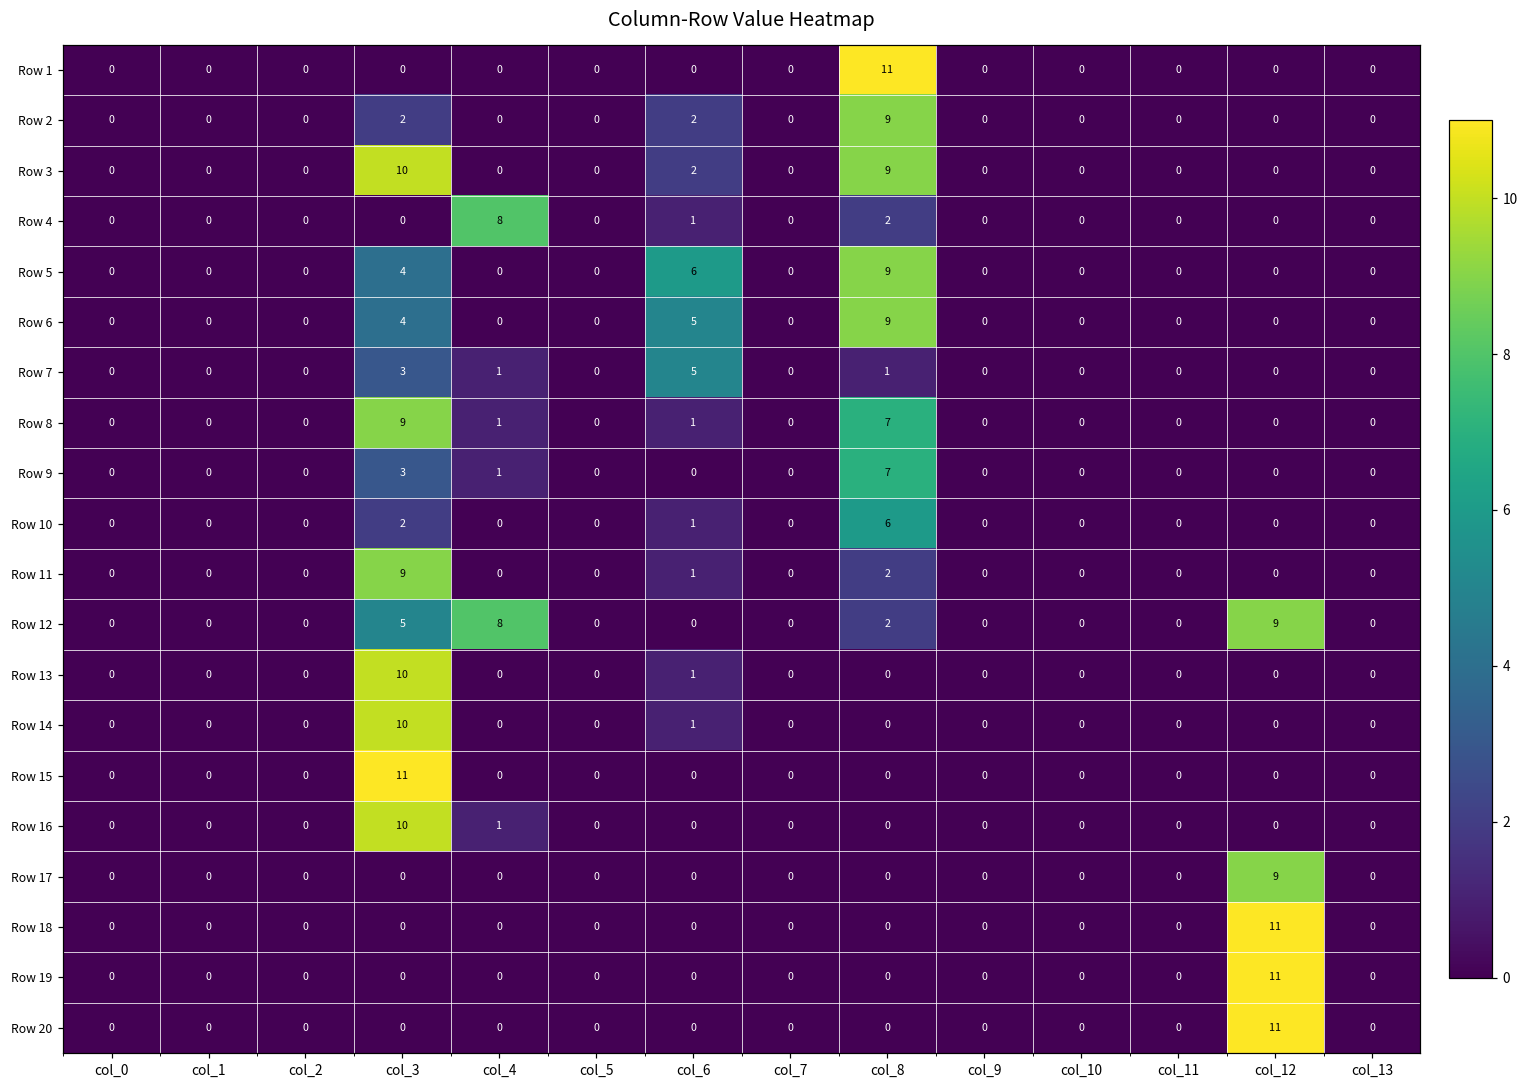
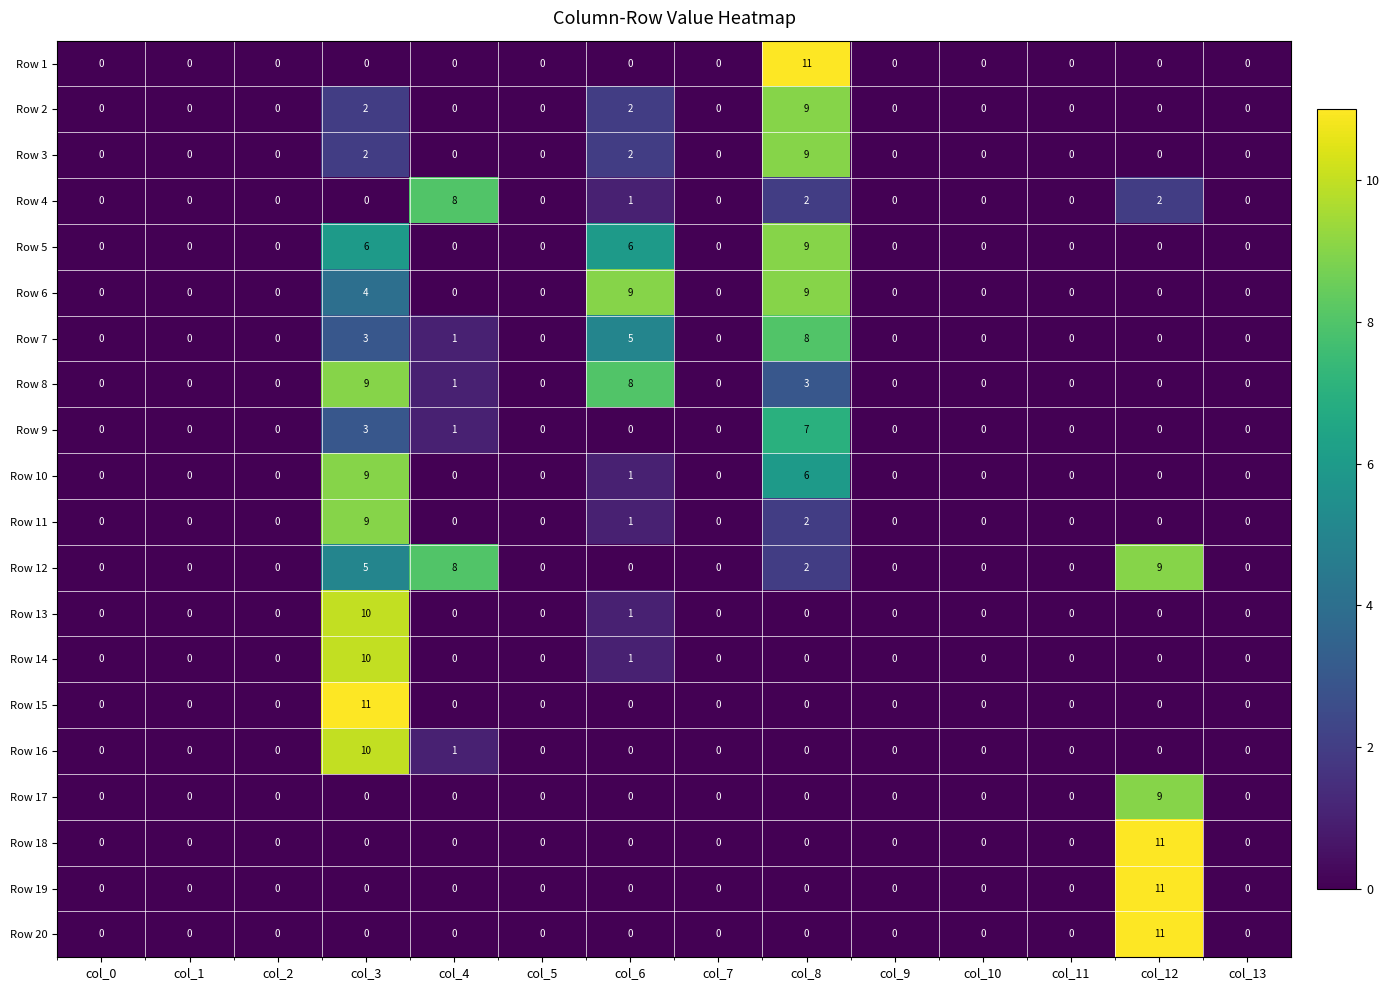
Row 3, col_3: 10 -> 2
Row 4, col_12: 0 -> 2
Row 5, col_3: 4 -> 6
Row 6, col_6: 5 -> 9
Row 7, col_8: 1 -> 8
Row 8, col_6: 1 -> 8
Row 8, col_8: 7 -> 3
Row 10, col_3: 2 -> 9
